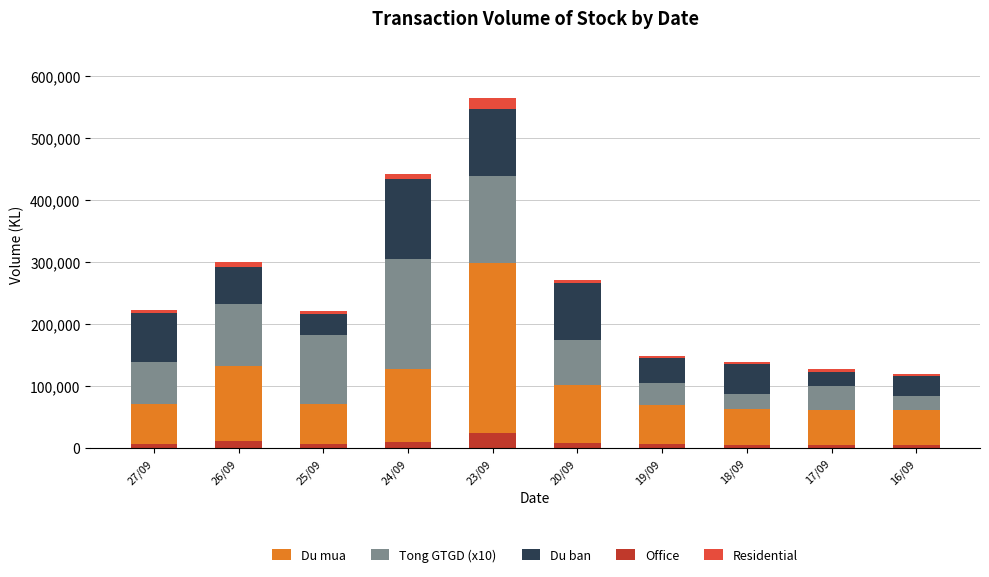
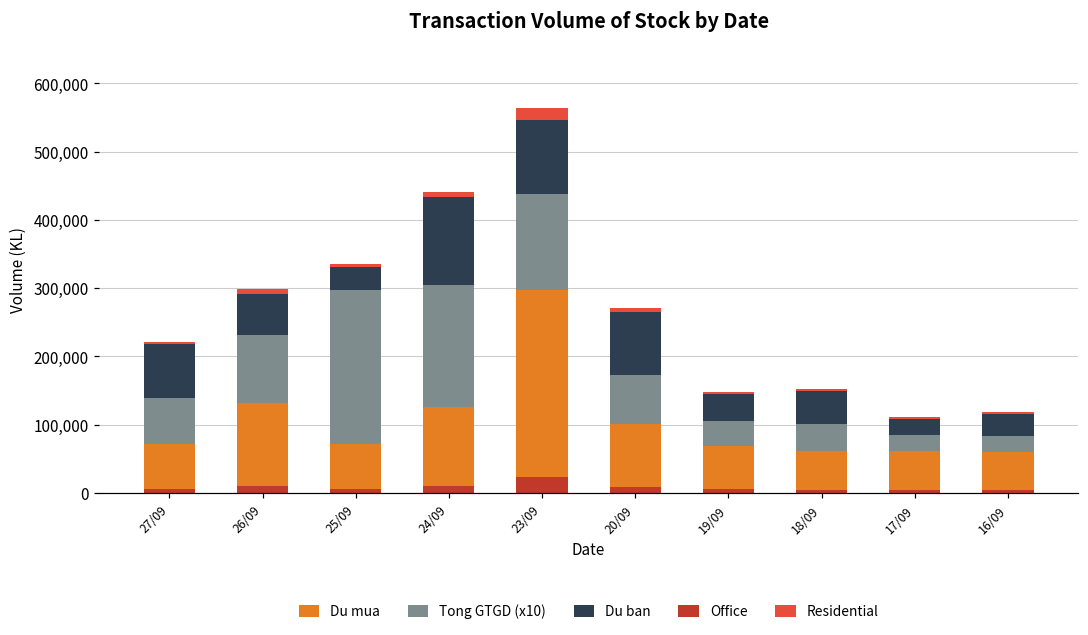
Tong GTGD (x10), 25/09: 110,000 -> 230,000
Tong GTGD (x10), 18/09: 20,000 -> 40,000
Tong GTGD (x10), 17/09: 40,000 -> 20,000
